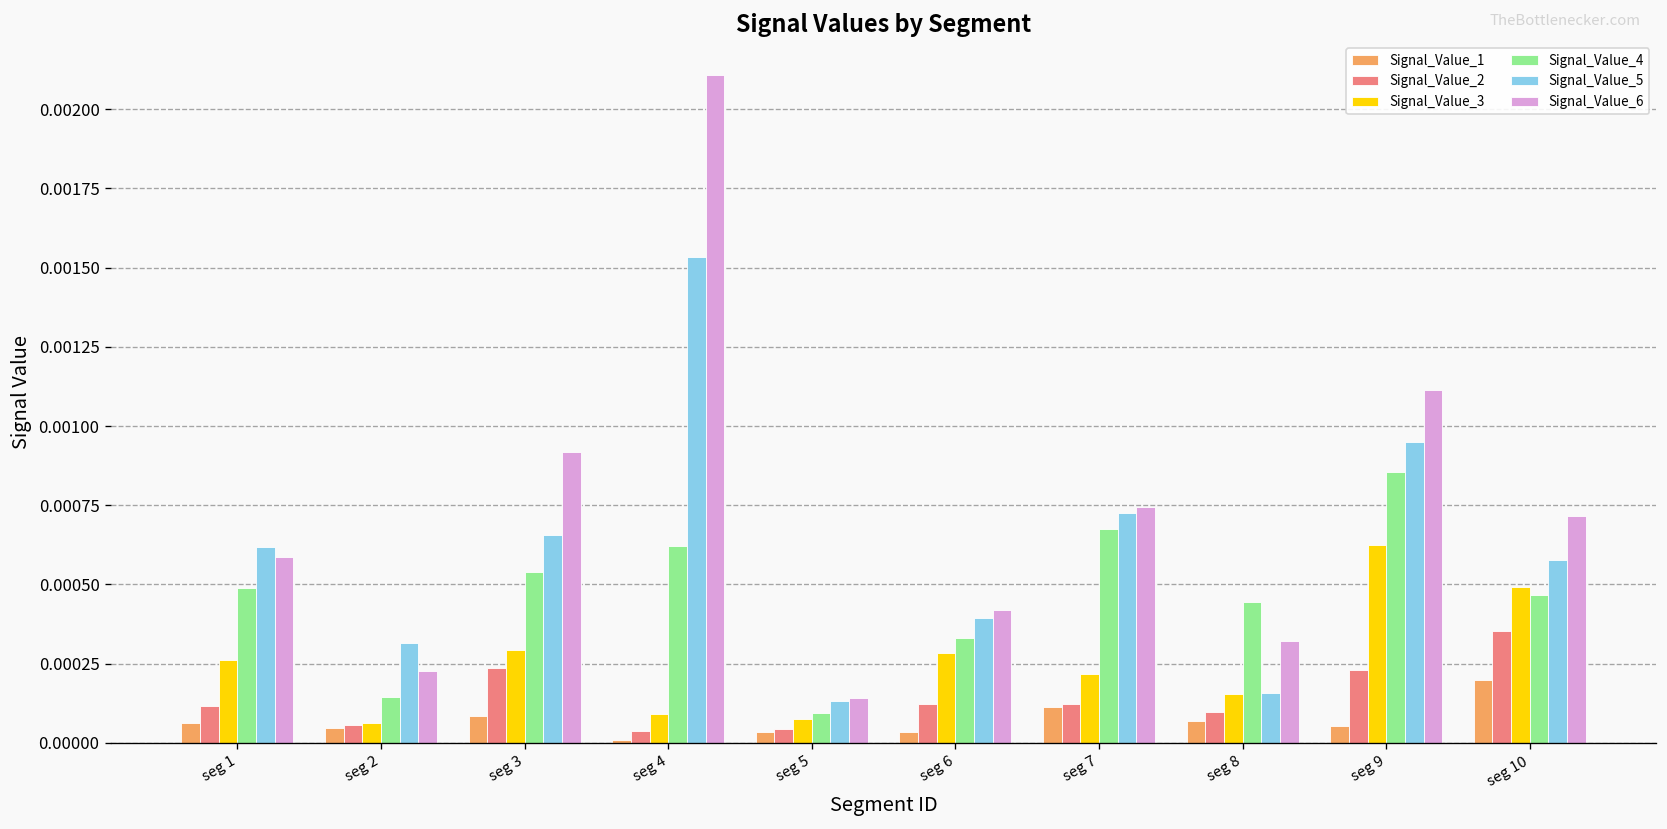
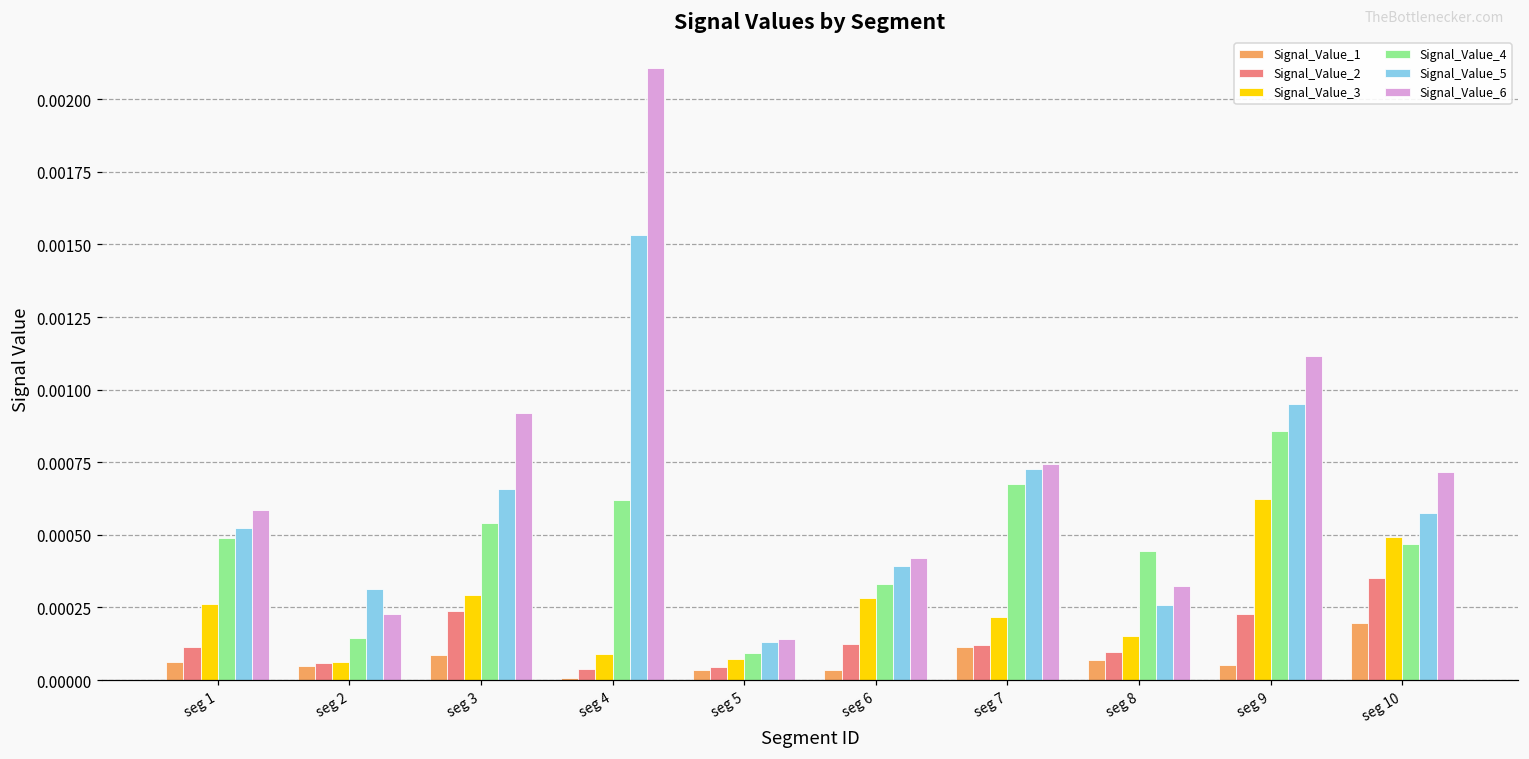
Signal_Value_5, seg 1: 0.00062 -> 0.00052
Signal_Value_5, seg 8: 0.00016 -> 0.00026
